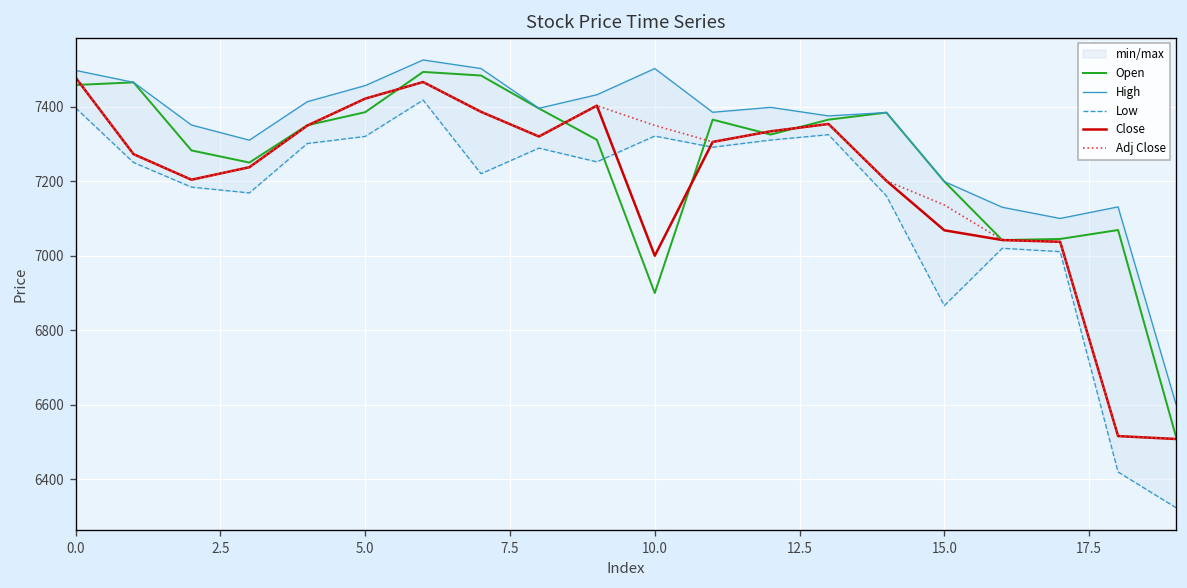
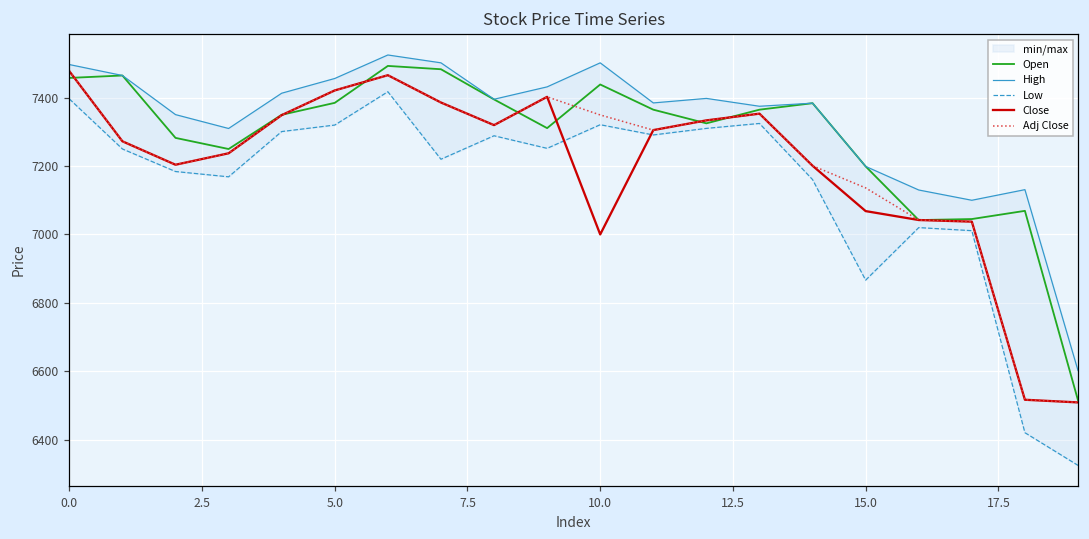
Open, 10.0: 6900 -> 7440
